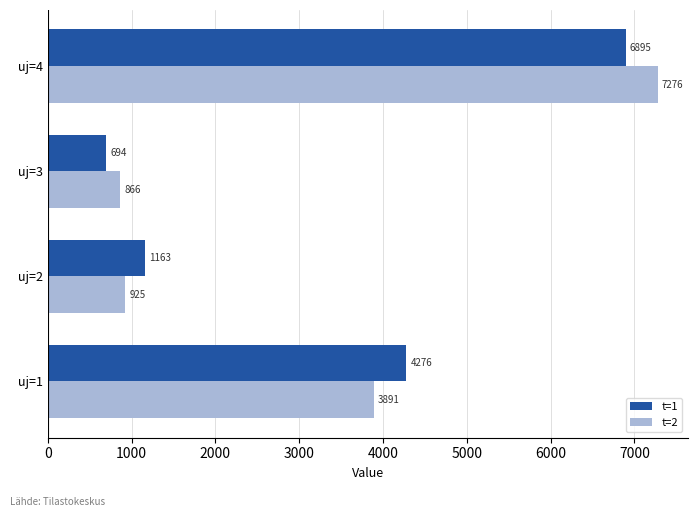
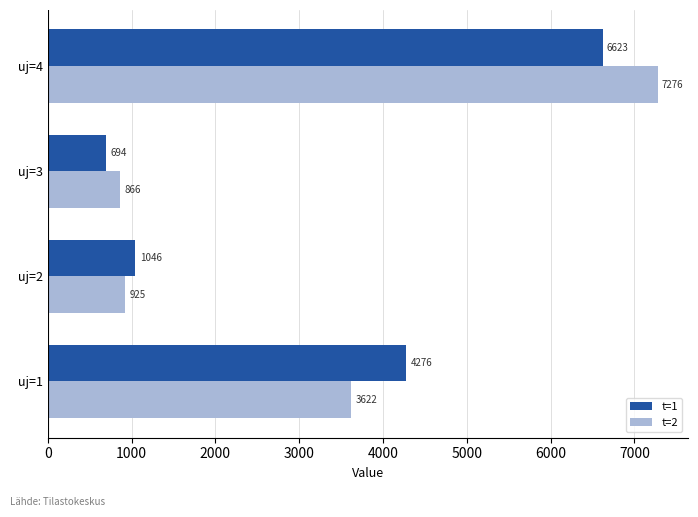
t=1, uj=4: 6895 -> 6623
t=1, uj=2: 1163 -> 1046
t=2, uj=1: 3891 -> 3622
